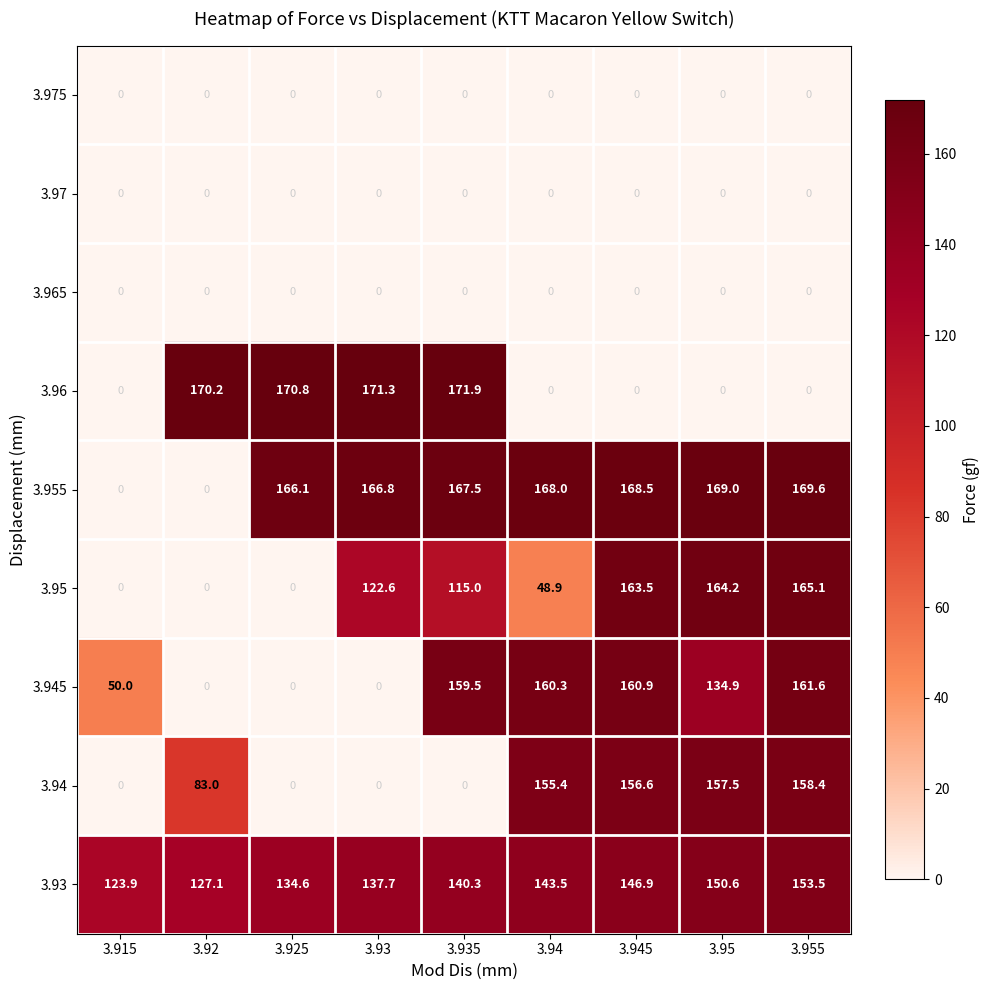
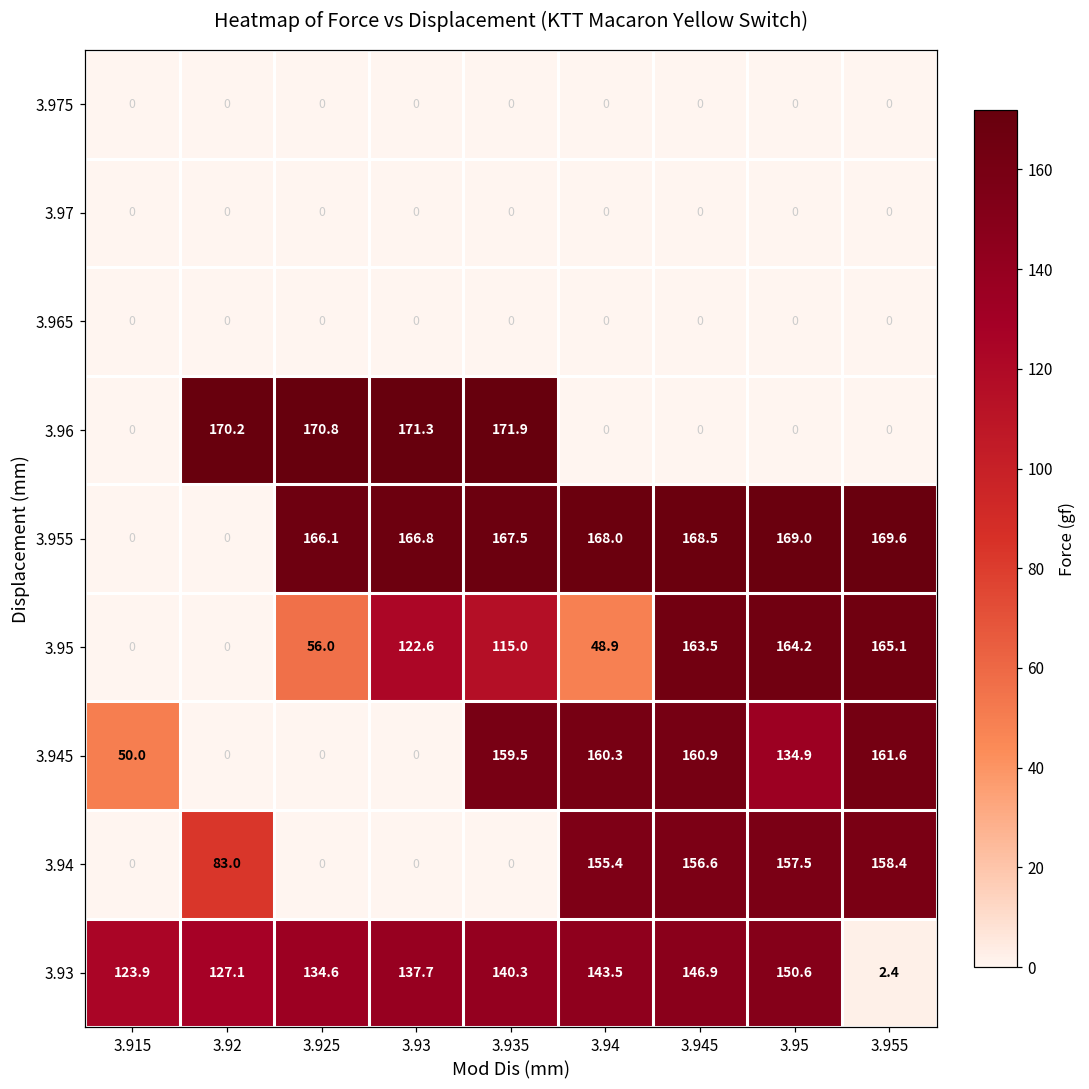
3.95, 3.925: 0 -> 56.0
3.93, 3.955: 153.5 -> 2.4
